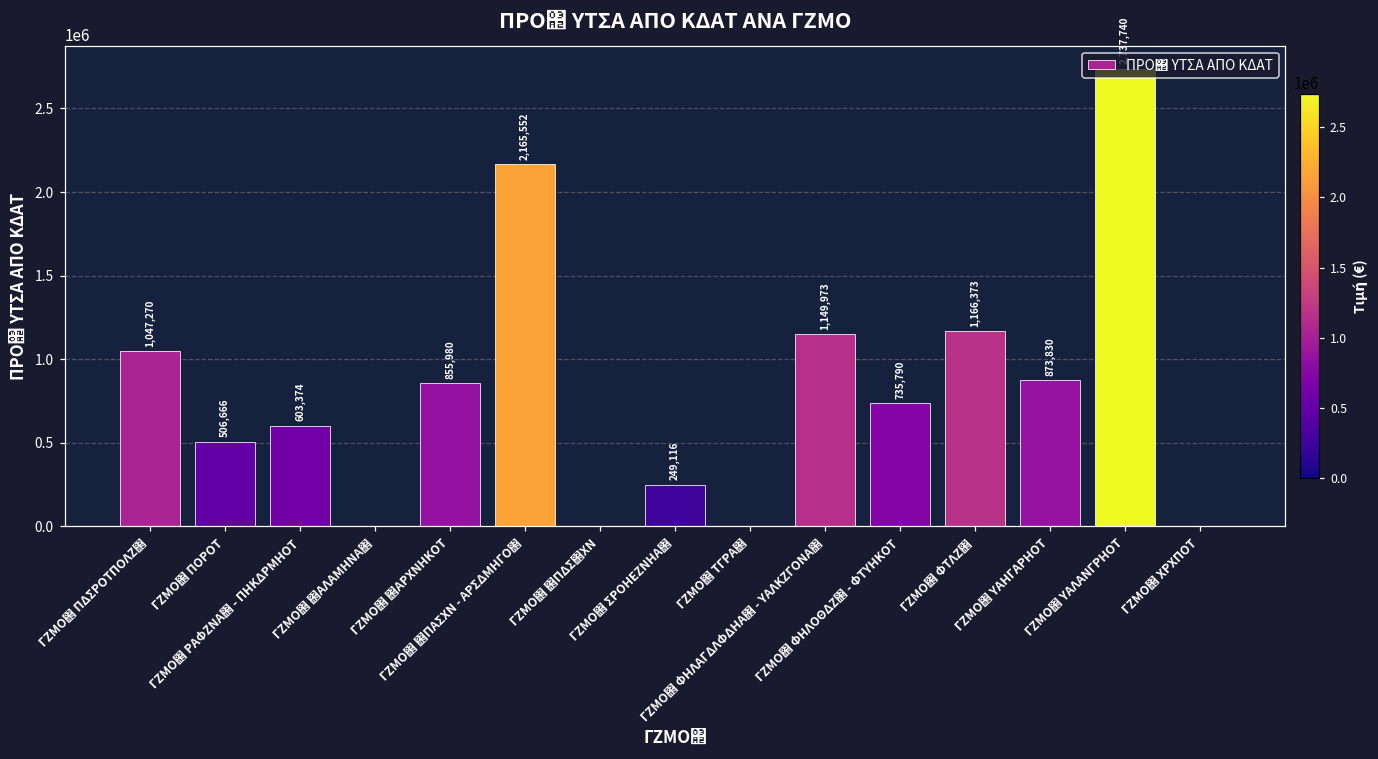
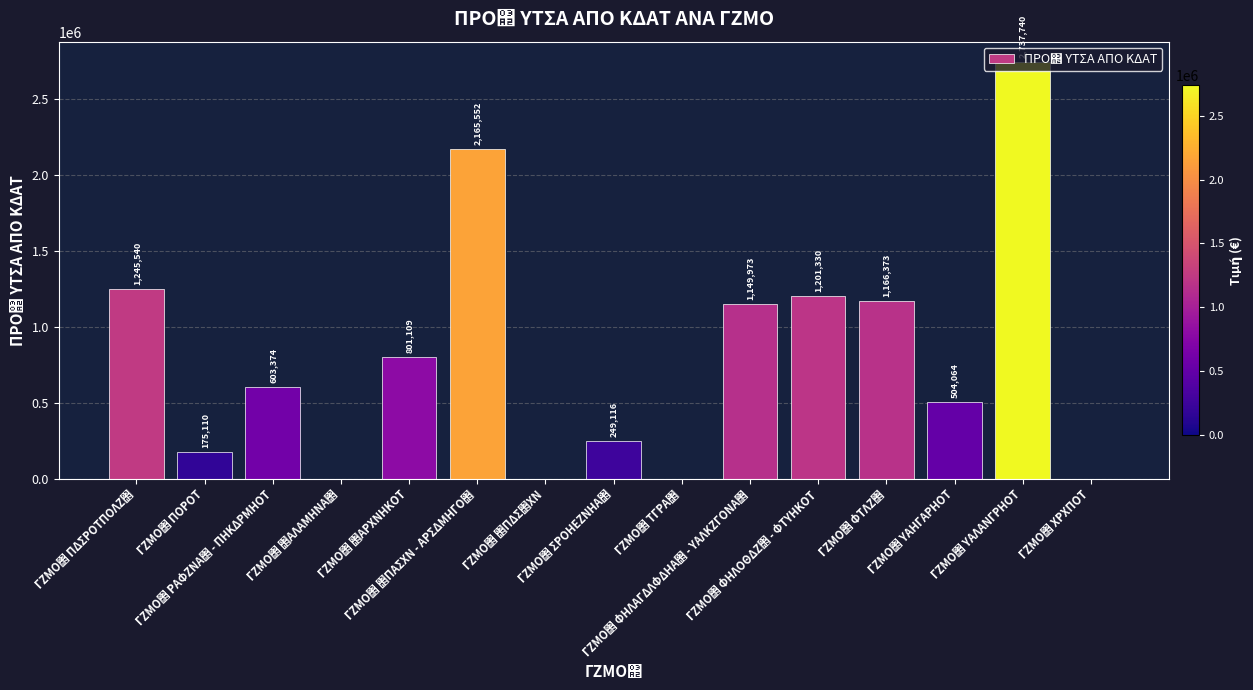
ΓΖΜΟ΢ ΠΔΣΡΟΤΠΟΛΖ΢: 1,047,270 -> 1,245,540
ΓΖΜΟ΢ ΠΟΡΟΤ: 506,666 -> 175,110
ΓΖΜΟ΢ ΢ΑΡΧΝΗΚΟΤ: 855,980 -> 801,109
ΓΖΜΟ΢ ΦΗΛΟΘΔΖ΢ - ΦΤΥΗΚΟΤ: 735,790 -> 1,201,330
ΓΖΜΟ΢ ΥΑΗΓΑΡΗΟΤ: 873,830 -> 504,064
